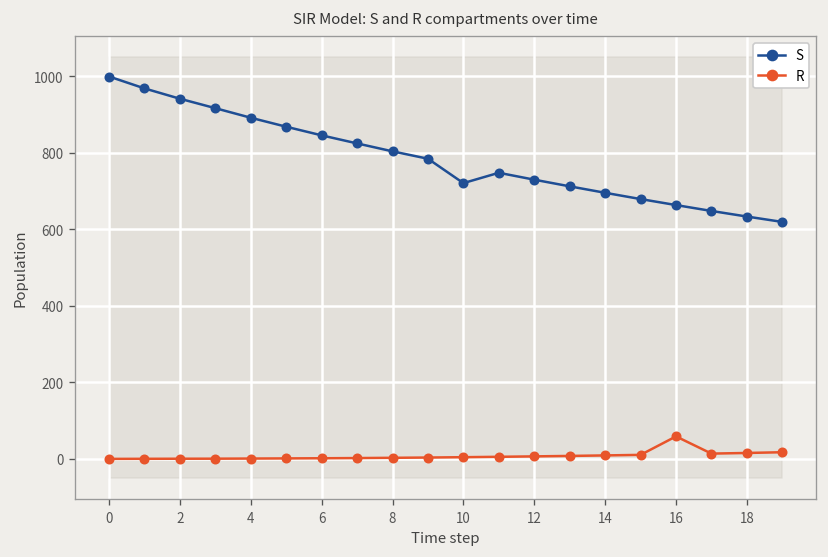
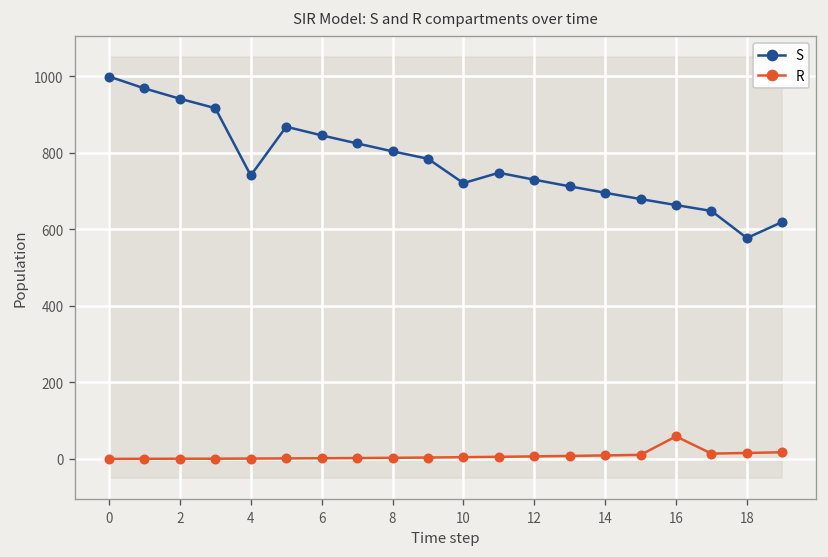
S, 4: 890 -> 740
S, 18: 630 -> 580
